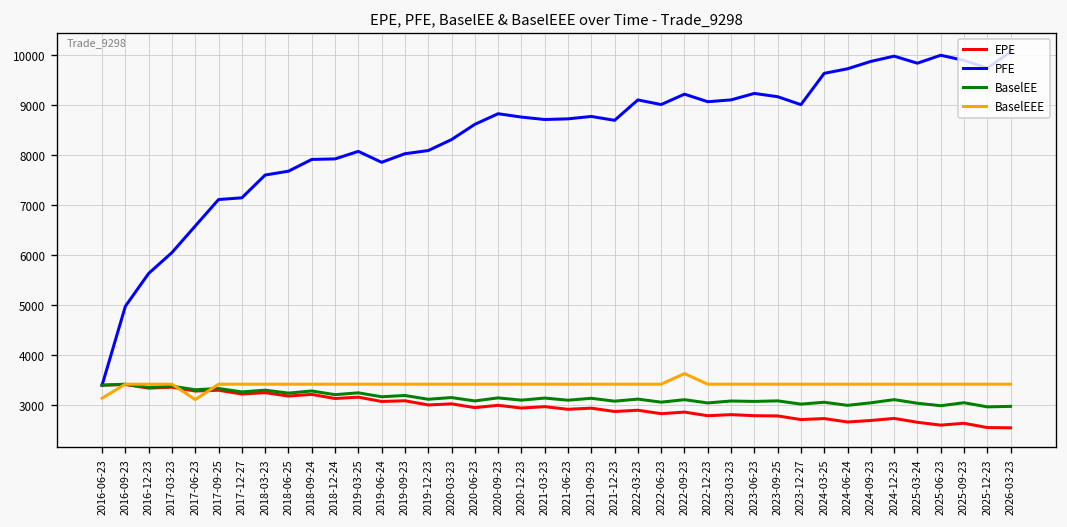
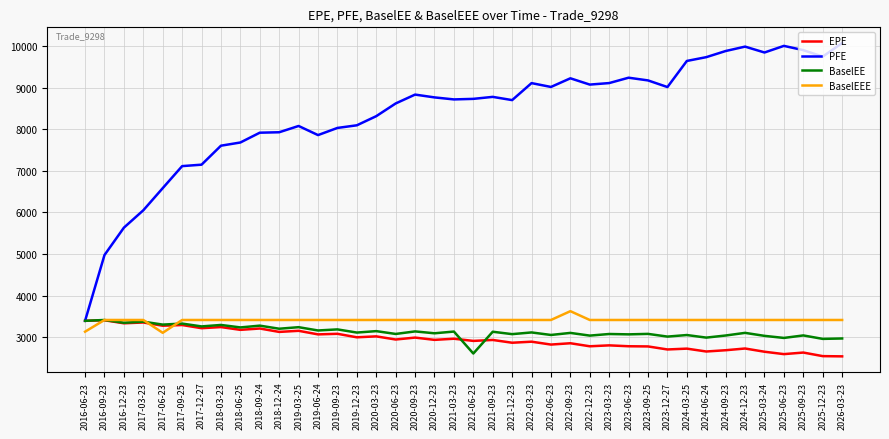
BaselEE, 2021-06-23: 3100 -> 2600
